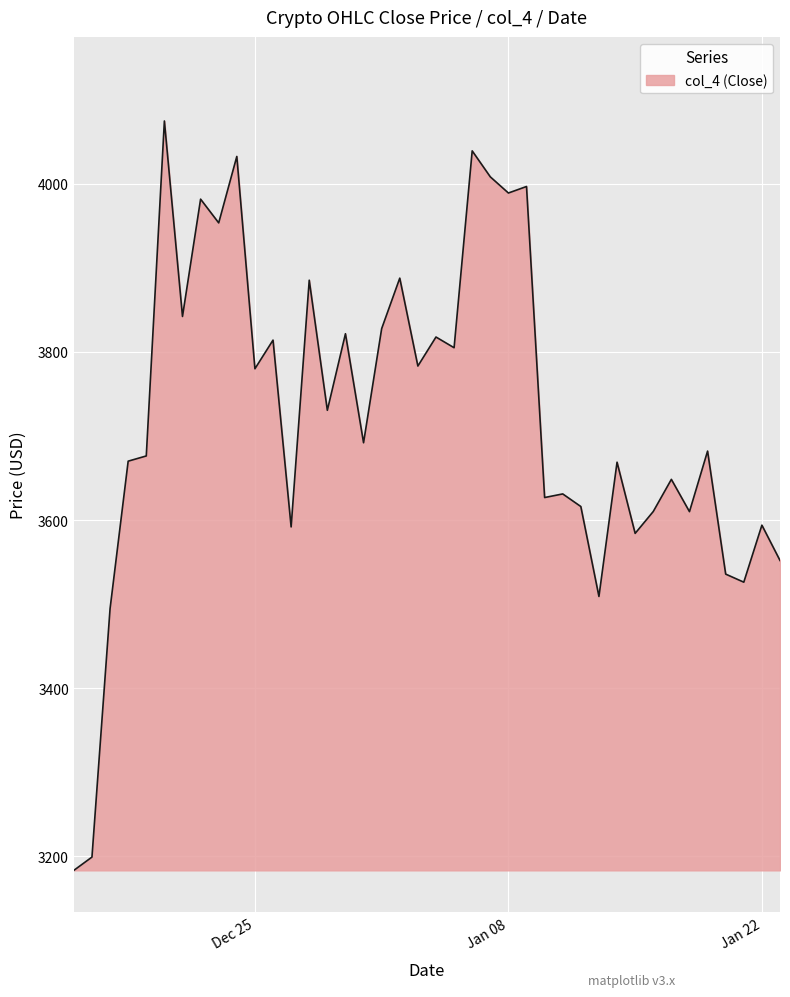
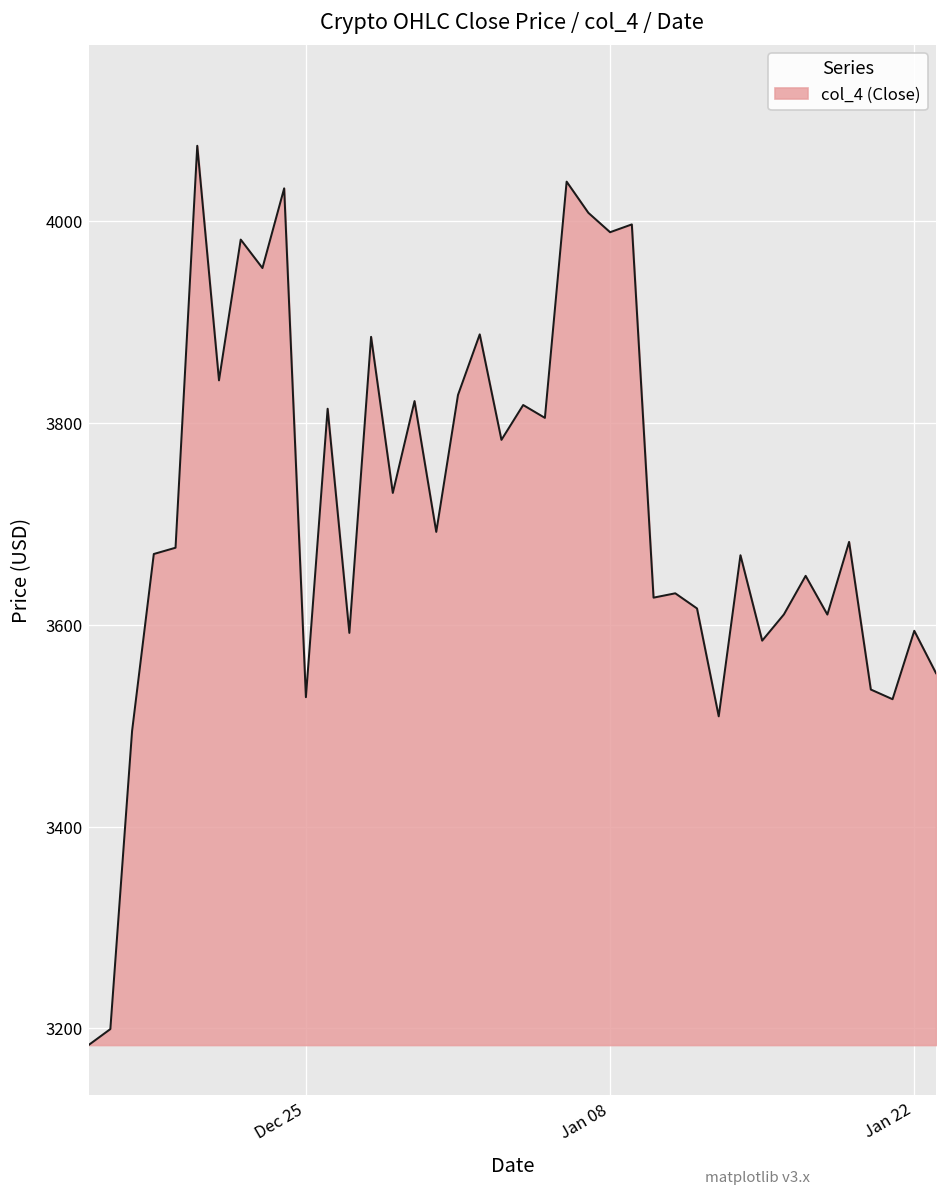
Dec 25: 3780 -> 3530
